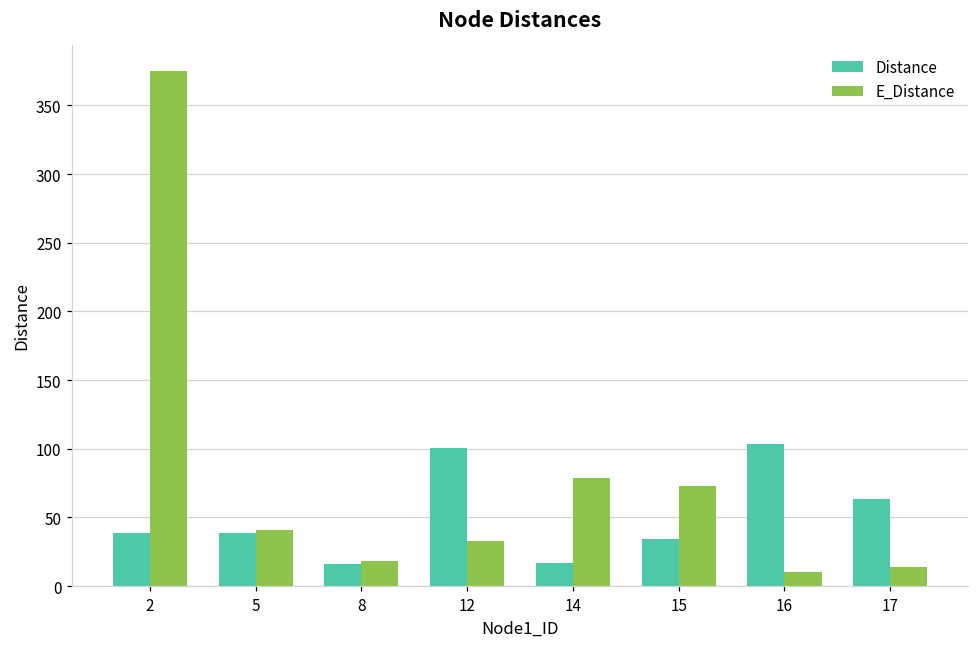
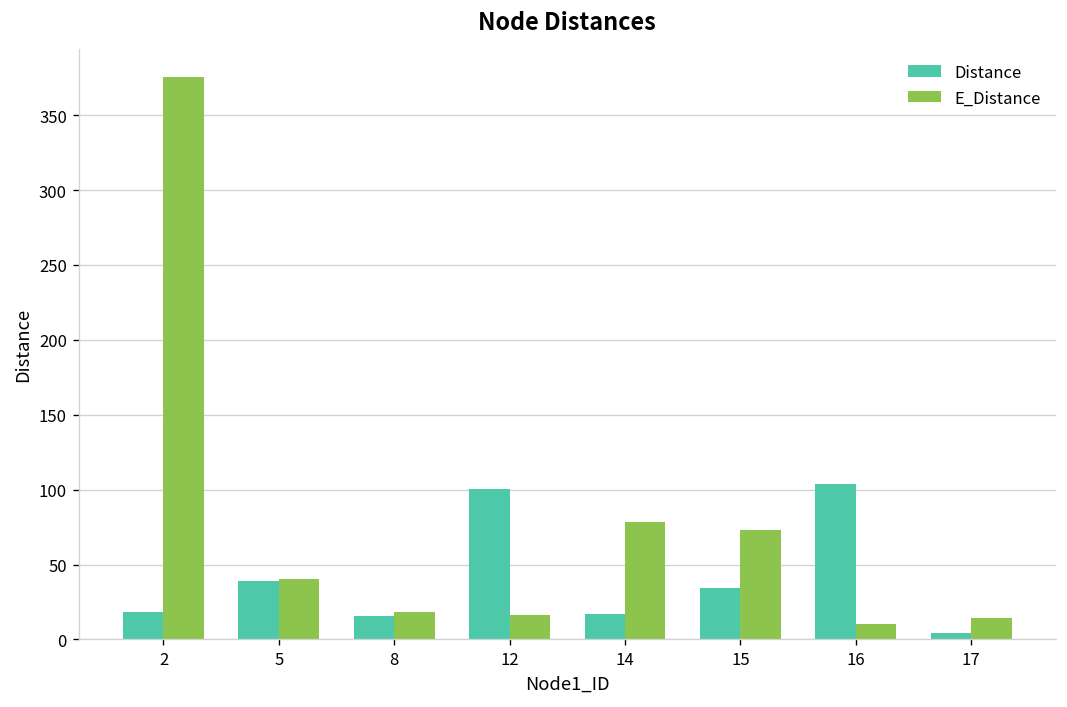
Distance, 2: 39 -> 18
E_Distance, 12: 33 -> 17
Distance, 17: 63 -> 4
